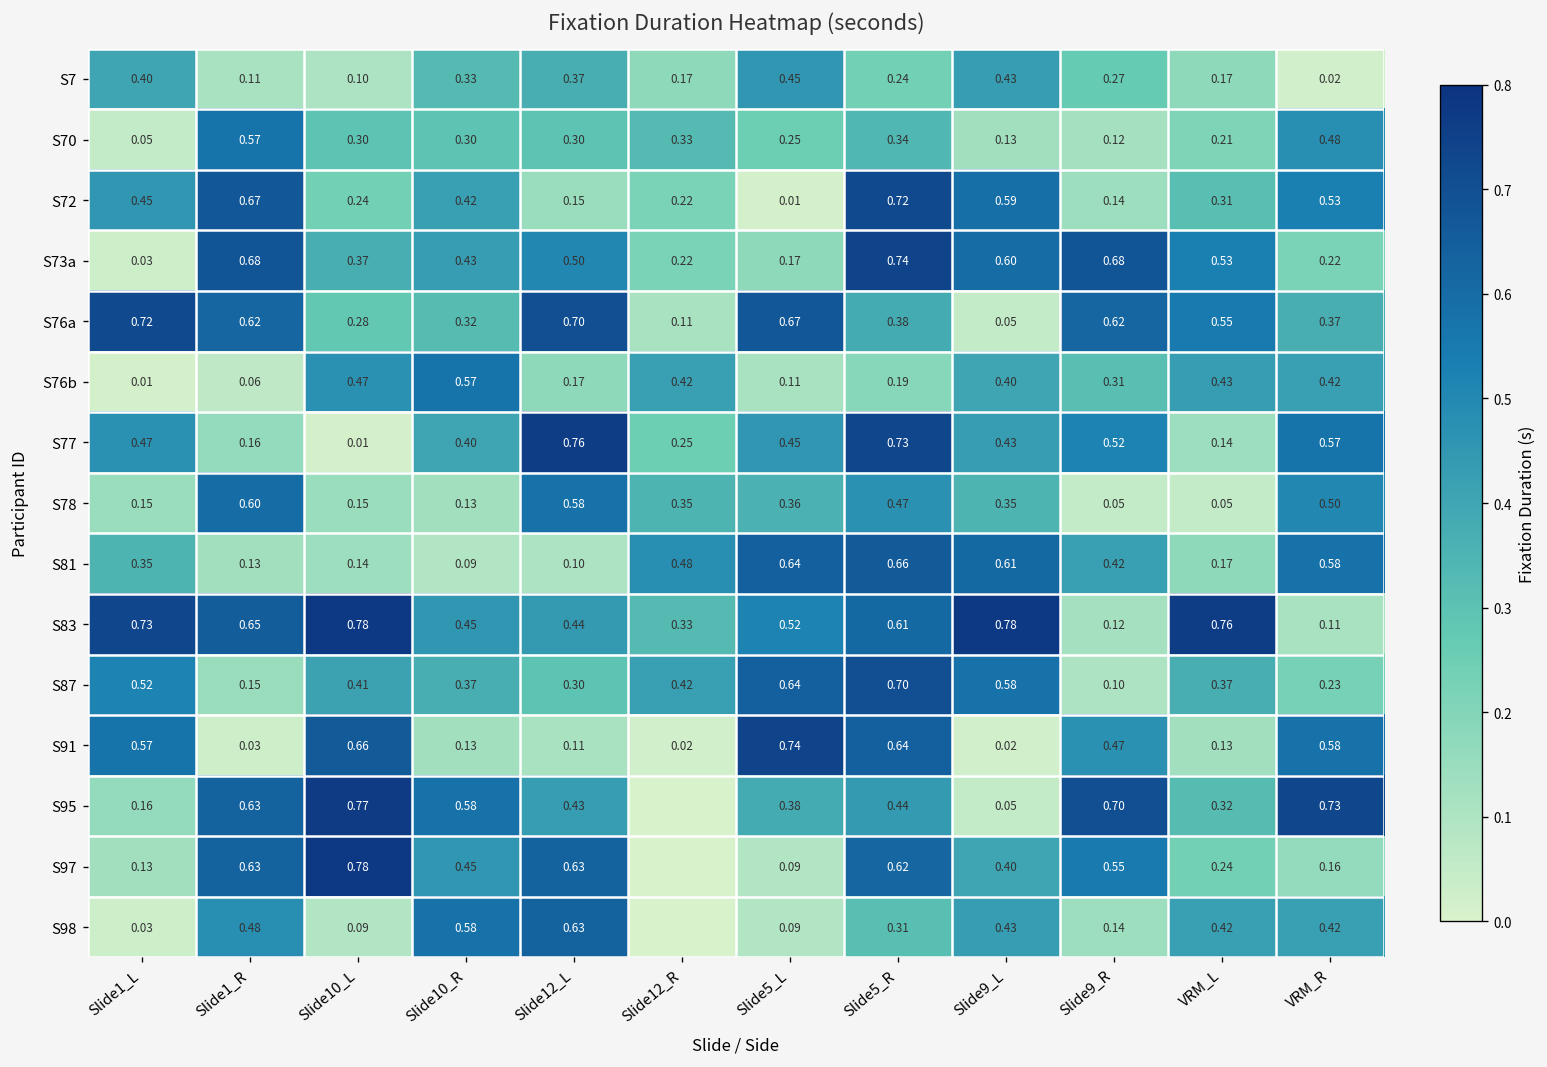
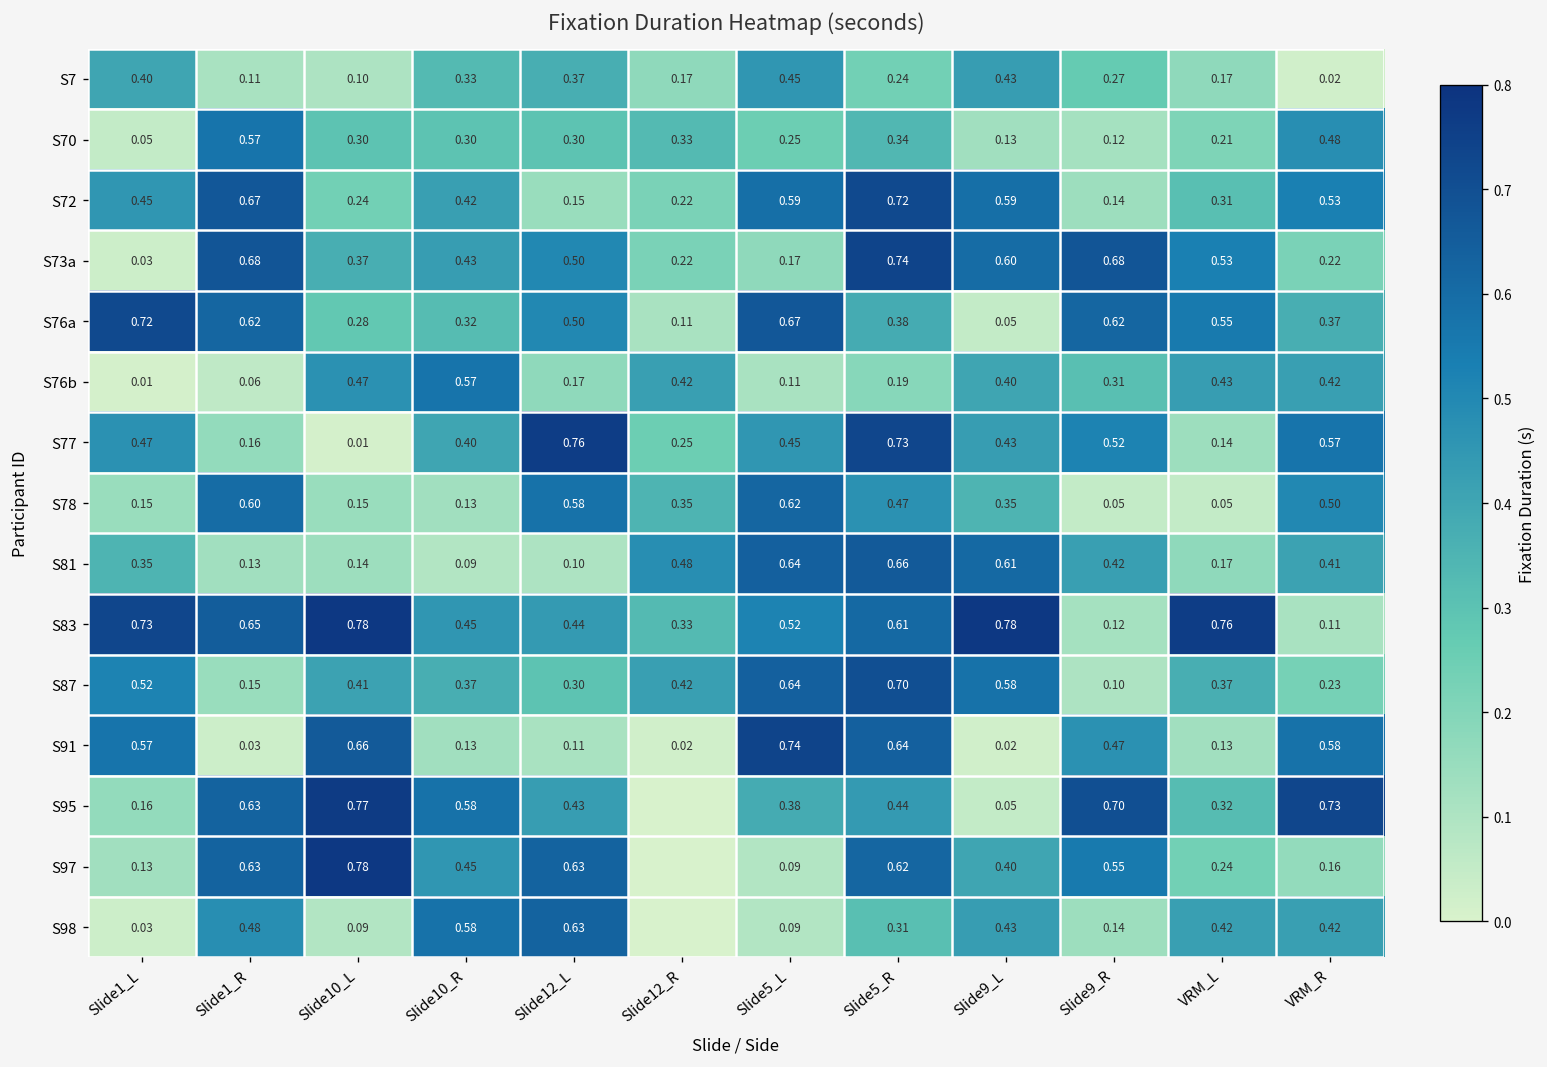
S72, Slide5_L: 0.01 -> 0.59
S76a, Slide12_L: 0.70 -> 0.50
S78, Slide5_L: 0.36 -> 0.62
S81, VRM_R: 0.58 -> 0.41
